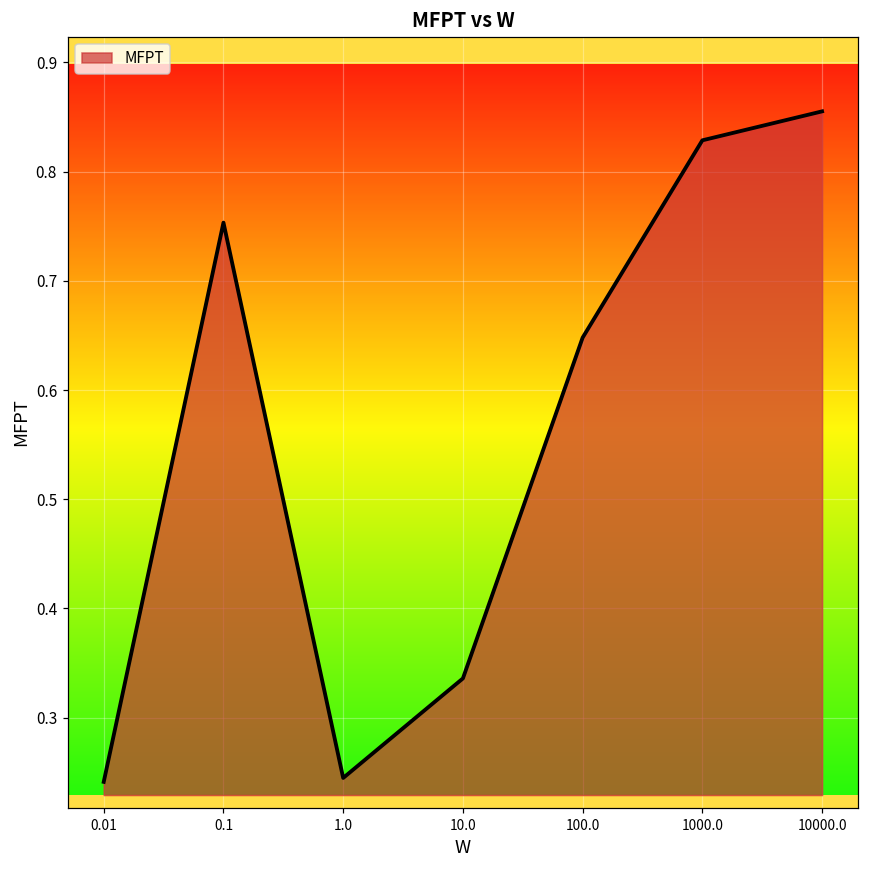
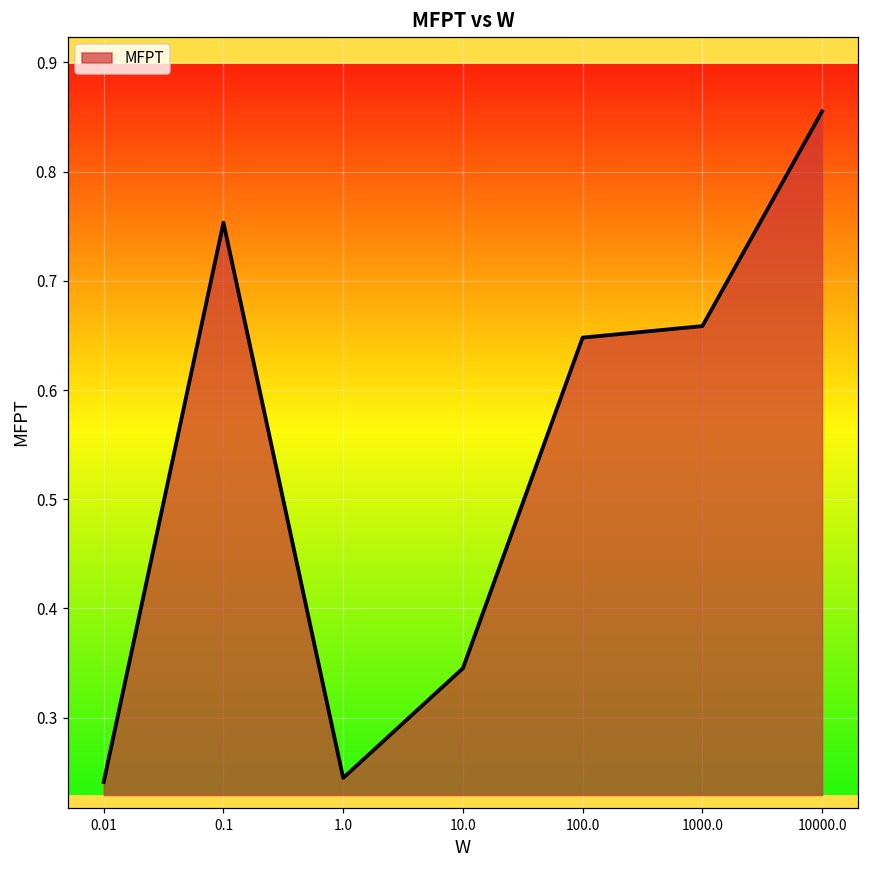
10.0: 0.34 -> 0.35
1000.0: 0.83 -> 0.66
